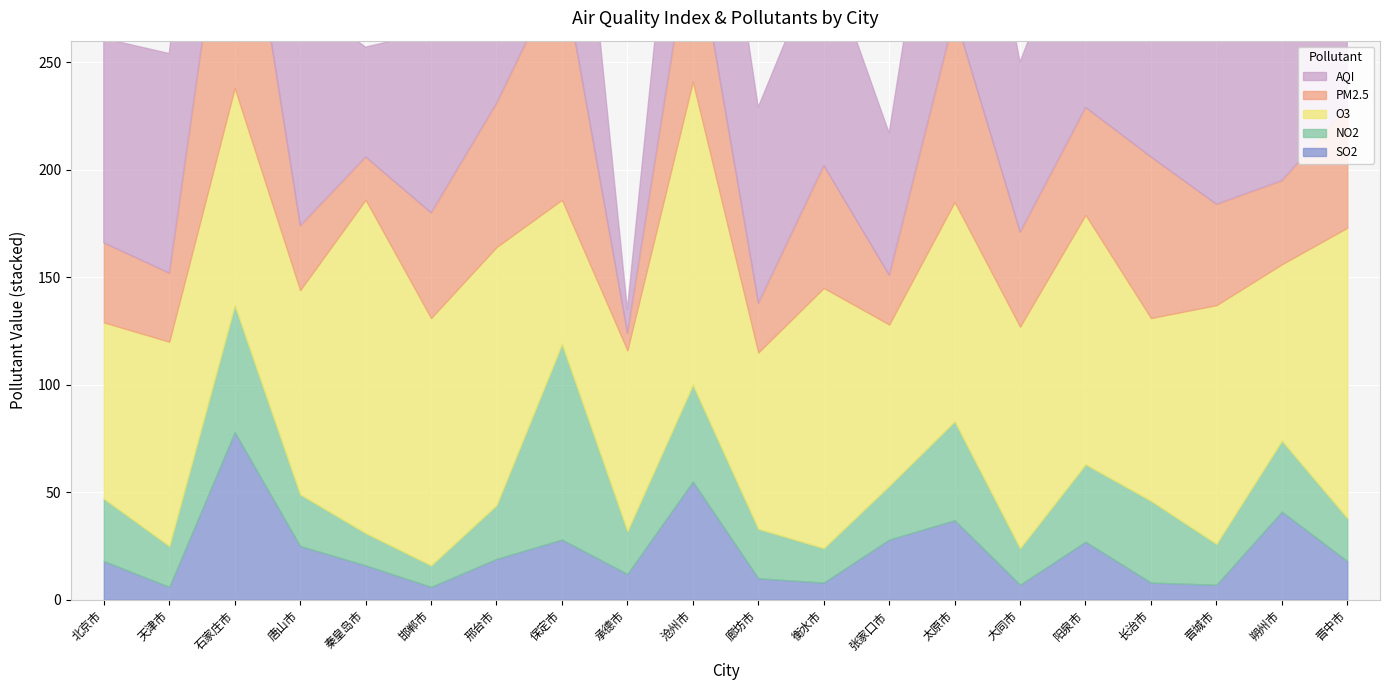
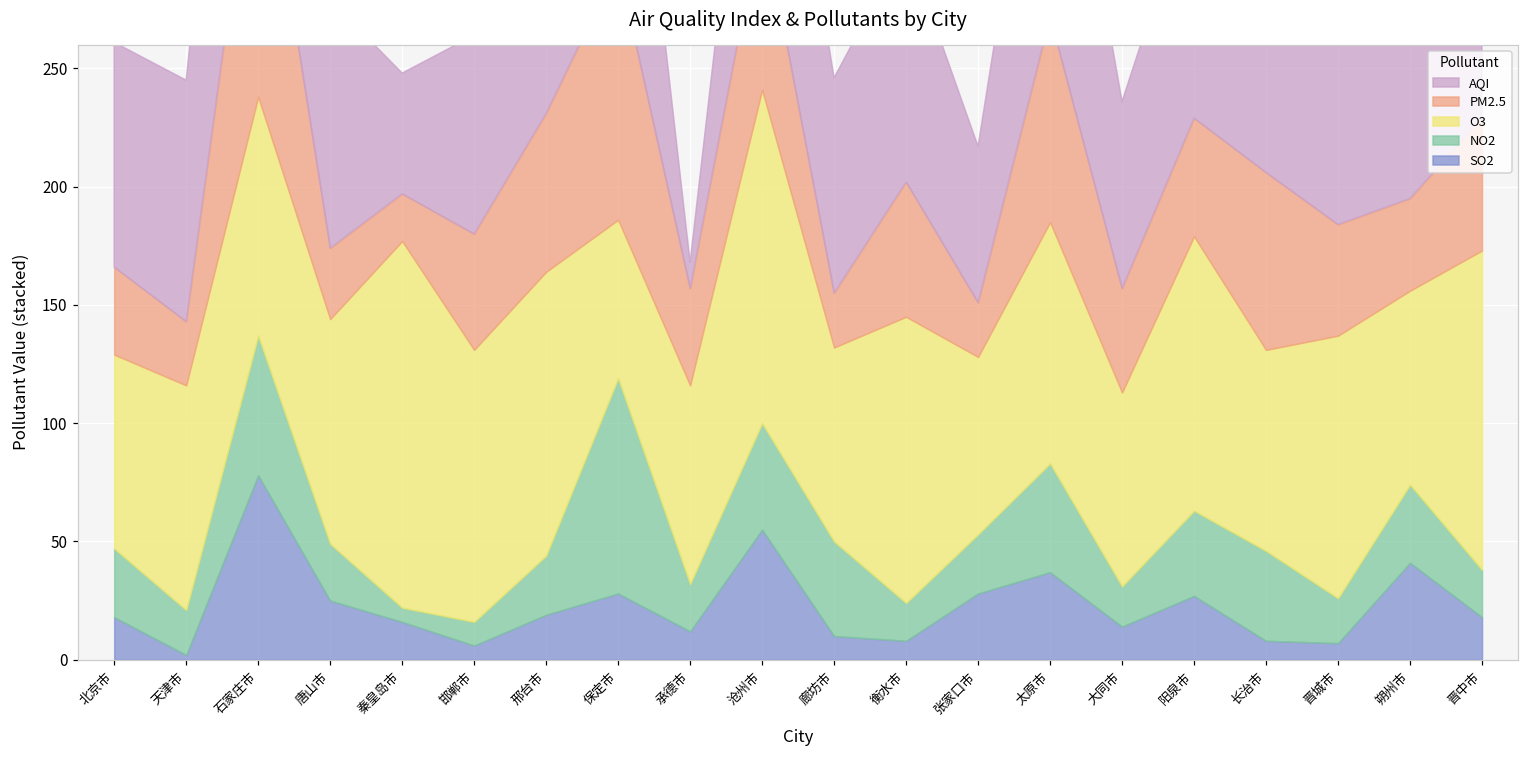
SO2, 天津市: 6 -> 2
PM2.5, 天津市: 32 -> 27
NO2, 秦皇岛市: 15 -> 6
PM2.5, 承德市: 8 -> 41
NO2, 廊坊市: 23 -> 40
SO2, 大同市: 7 -> 14
O3, 大同市: 103 -> 82
